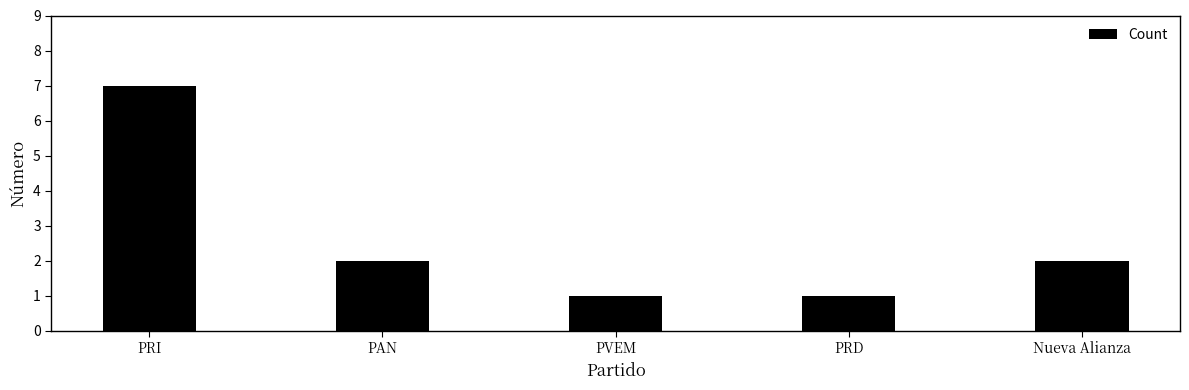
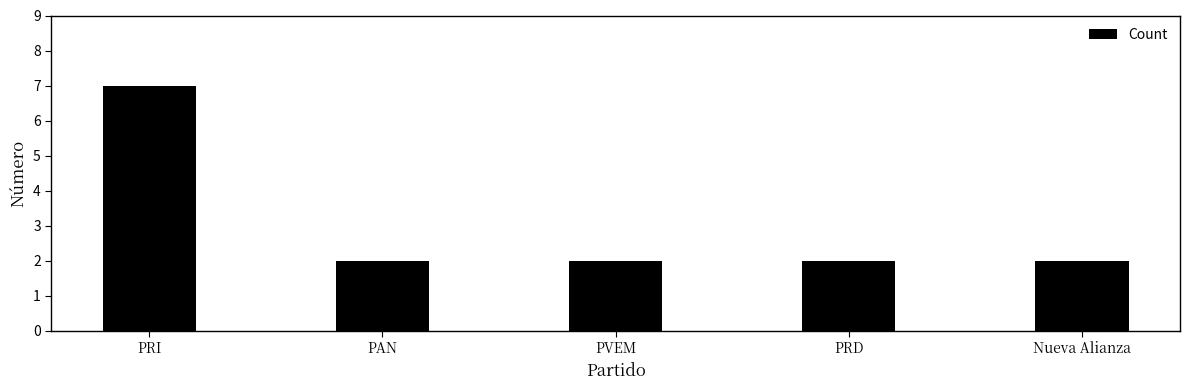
PVEM: 1 -> 2
PRD: 1 -> 2
